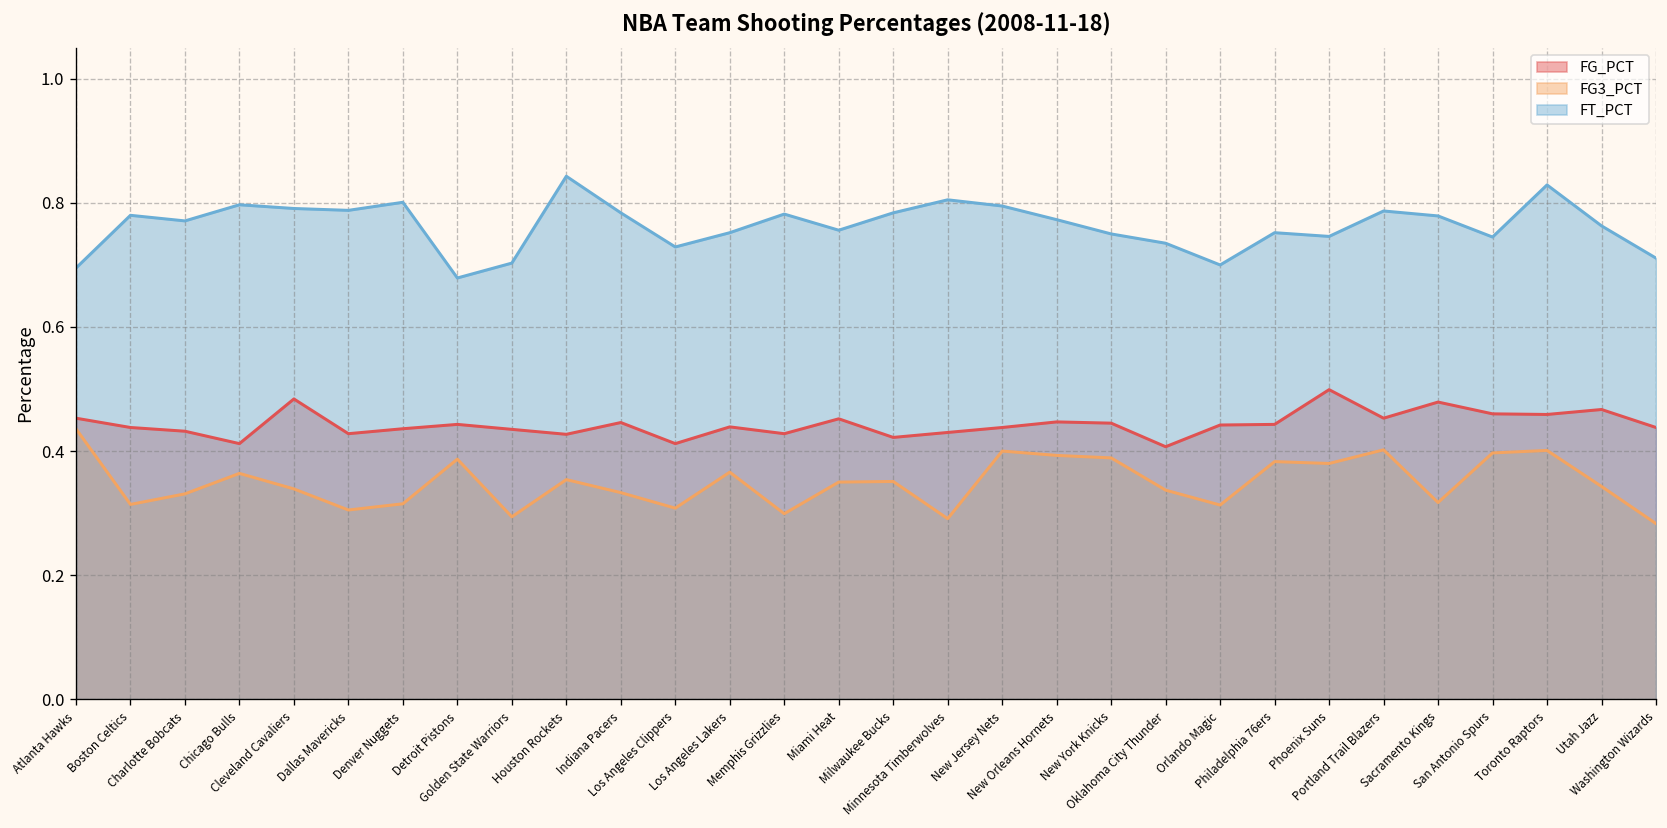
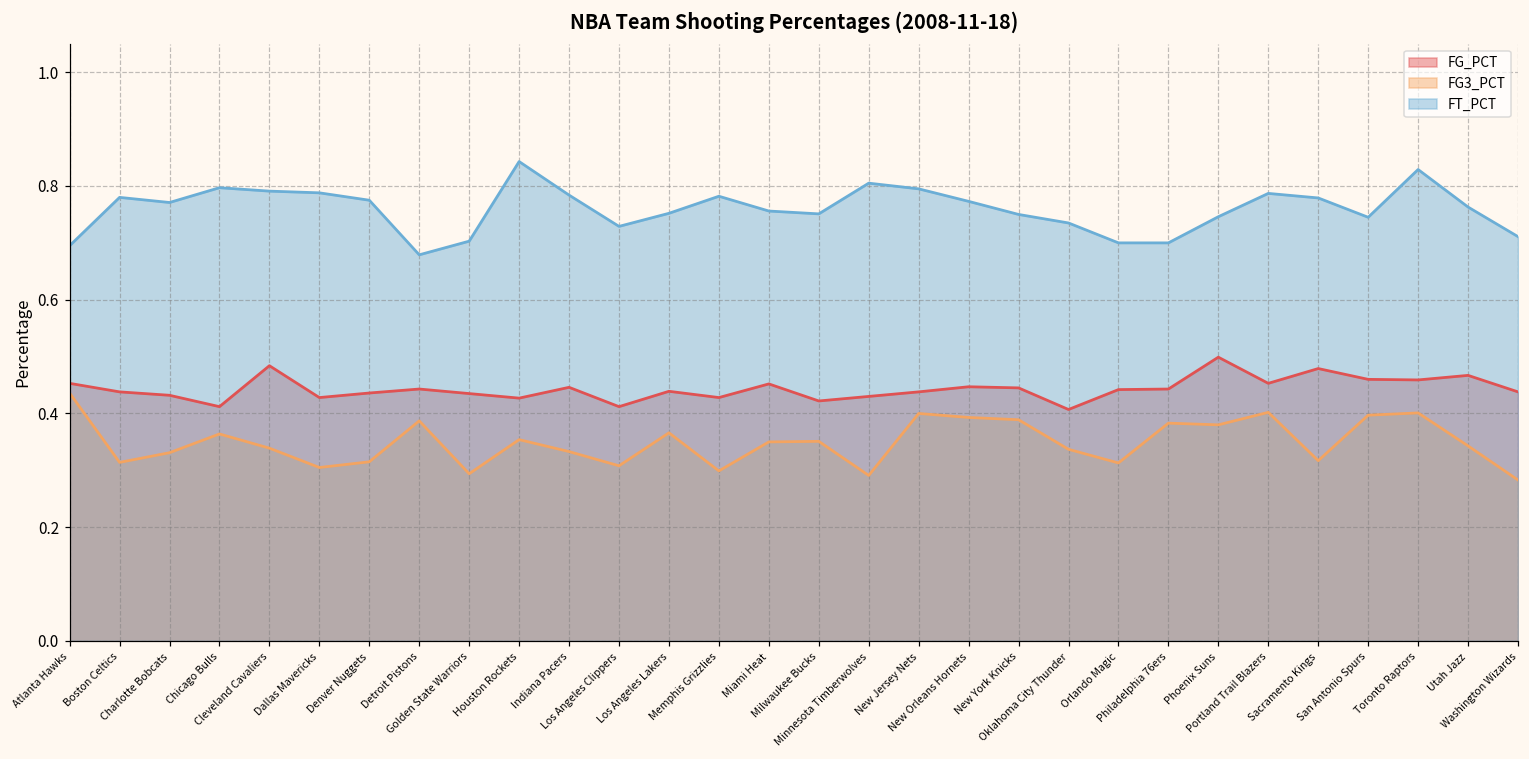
FT_PCT, Denver Nuggets: 0.80 -> 0.78
FT_PCT, Milwaukee Bucks: 0.78 -> 0.75
FT_PCT, Philadelphia 76ers: 0.75 -> 0.70
